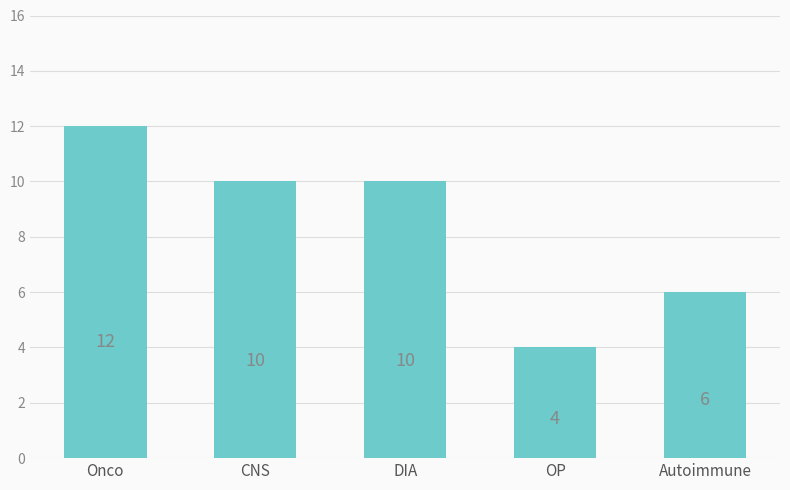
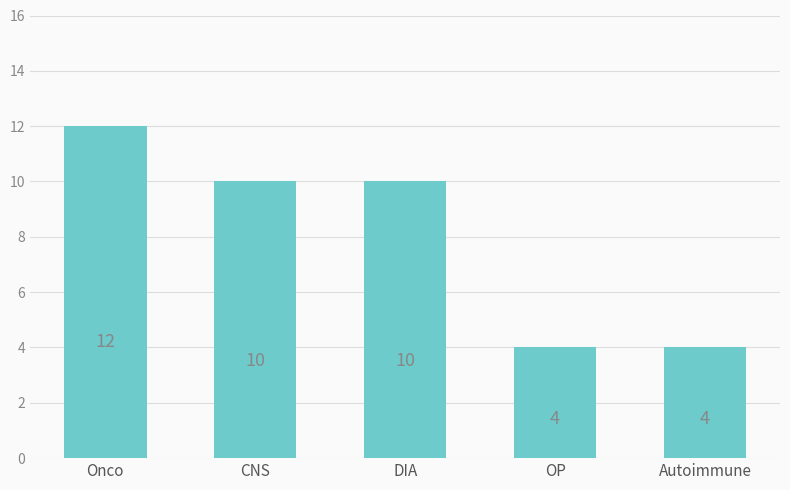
Autoimmune: 6 -> 4
